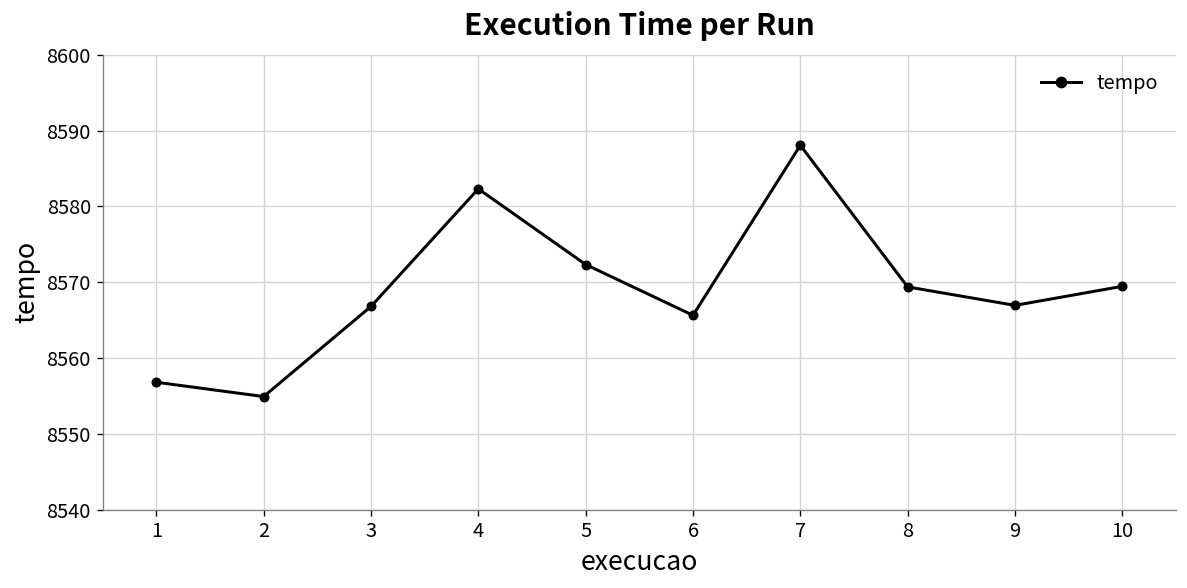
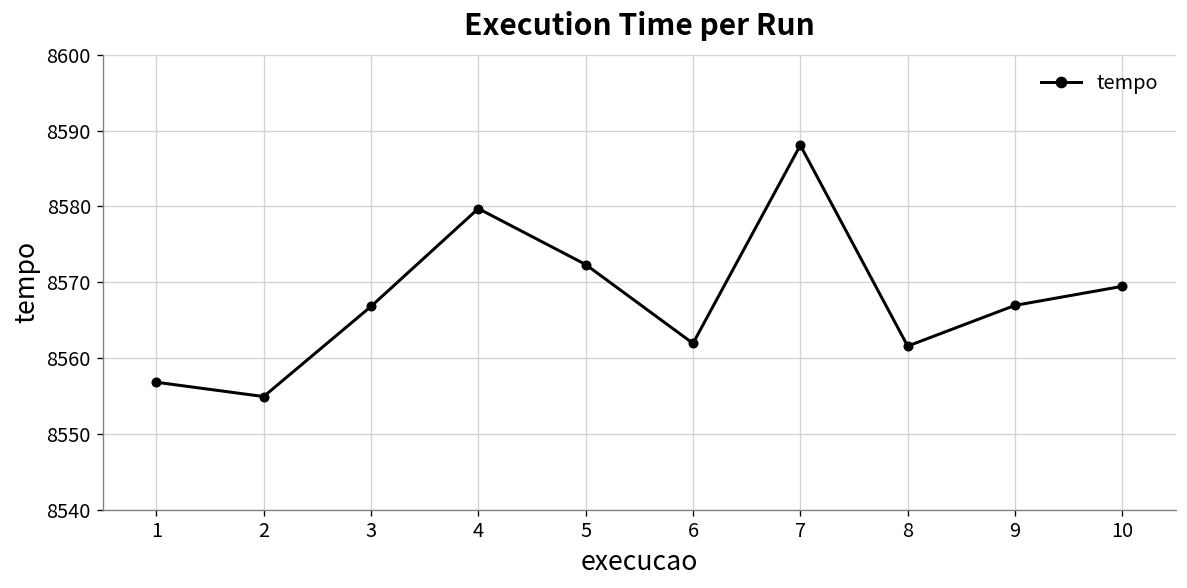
4: 8582 -> 8580
6: 8566 -> 8562
8: 8569 -> 8562
